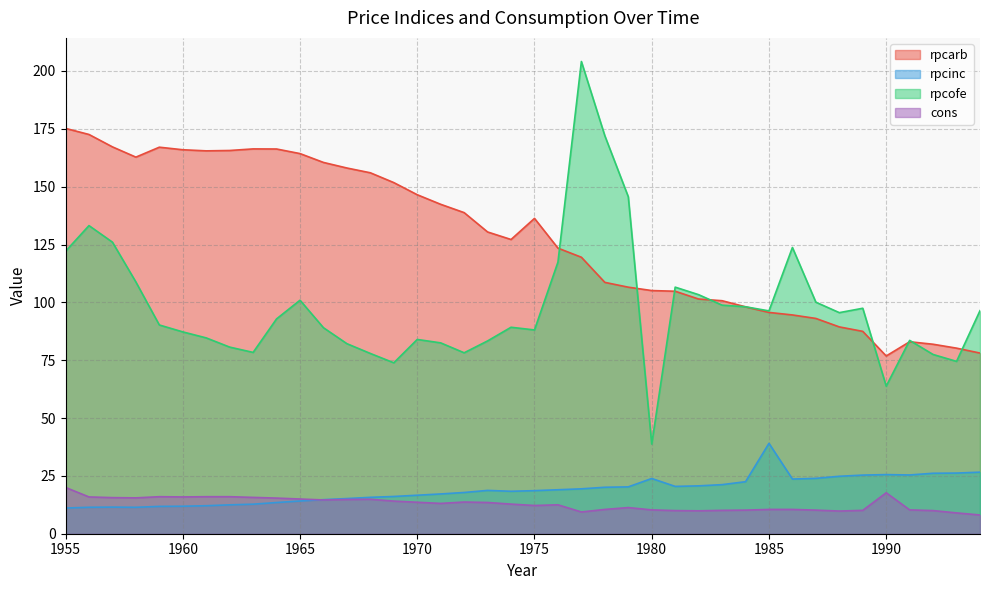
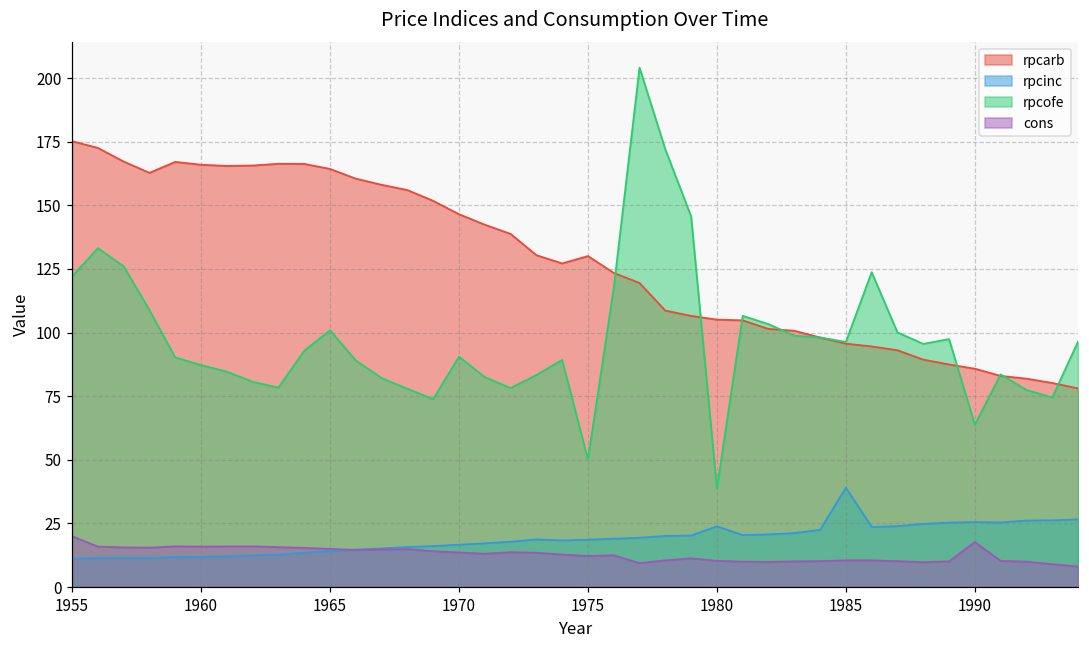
rpcofe, 1970: 84 -> 91
rpcarb, 1975: 136 -> 130
rpcofe, 1975: 88 -> 50
rpcarb, 1990: 77 -> 86
